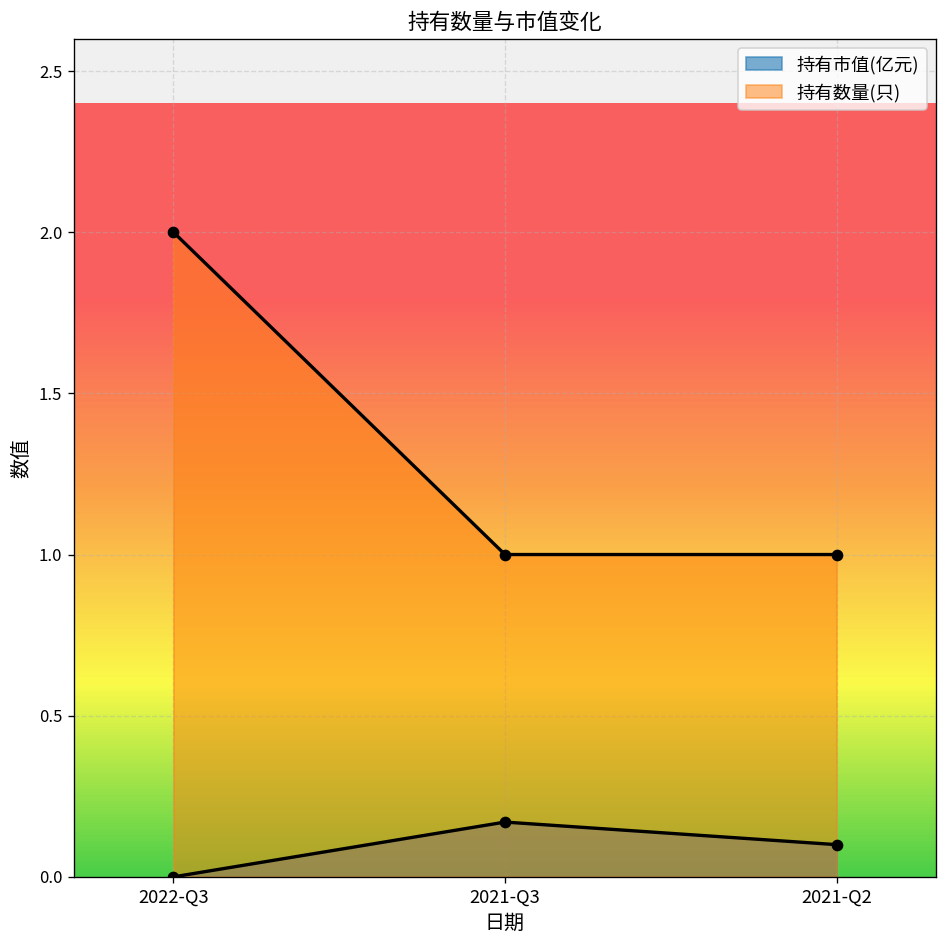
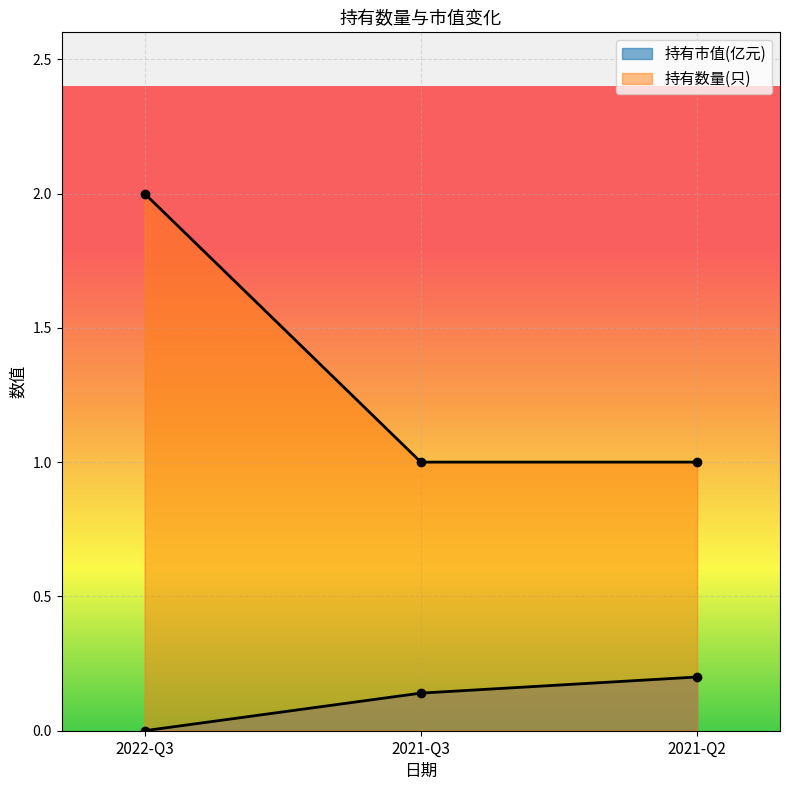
持有市值(亿元), 2021-Q3: 0.17 -> 0.14
持有市值(亿元), 2021-Q2: 0.1 -> 0.2
